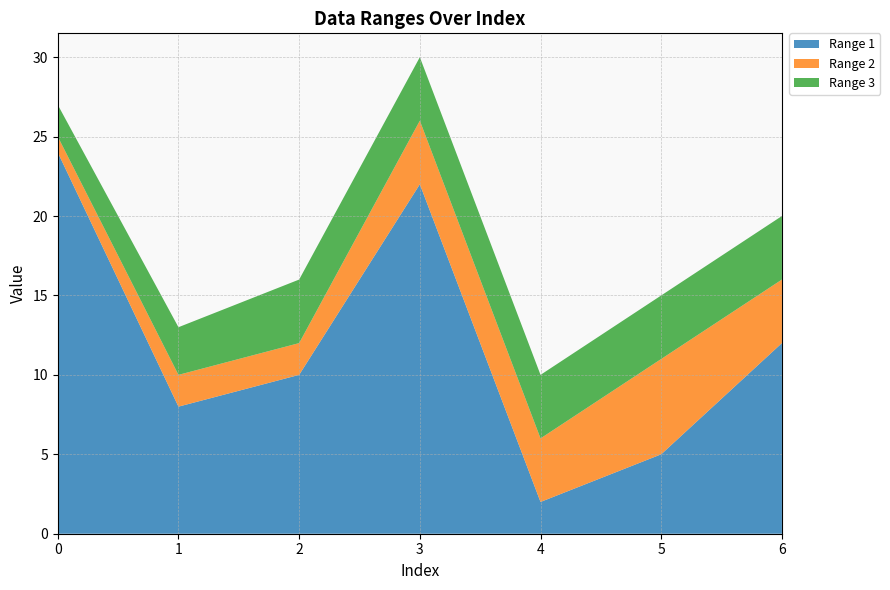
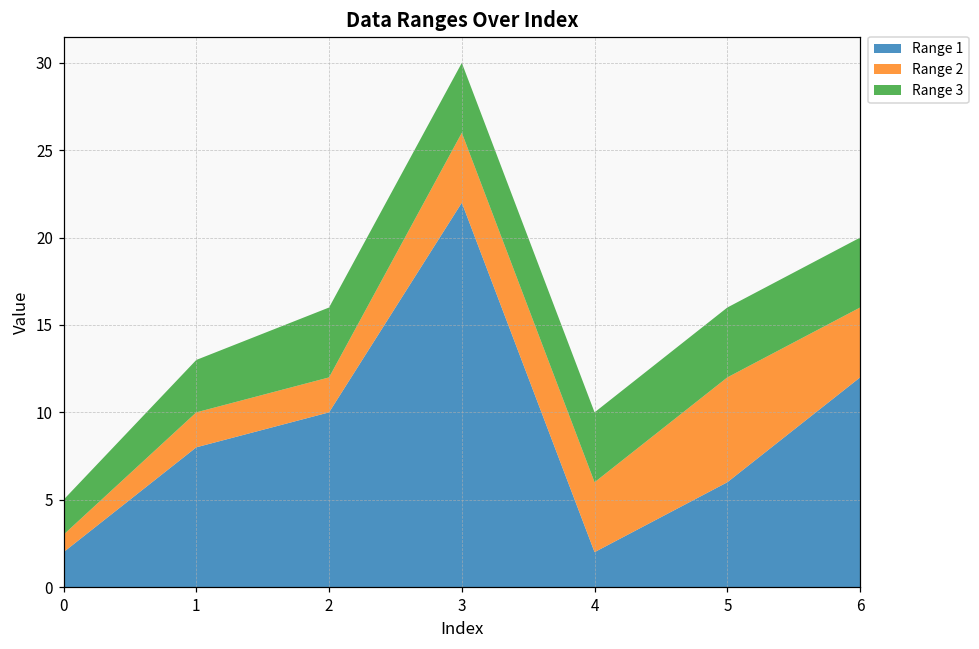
Range 1, 0: 24 -> 2
Range 1, 5: 5 -> 6
